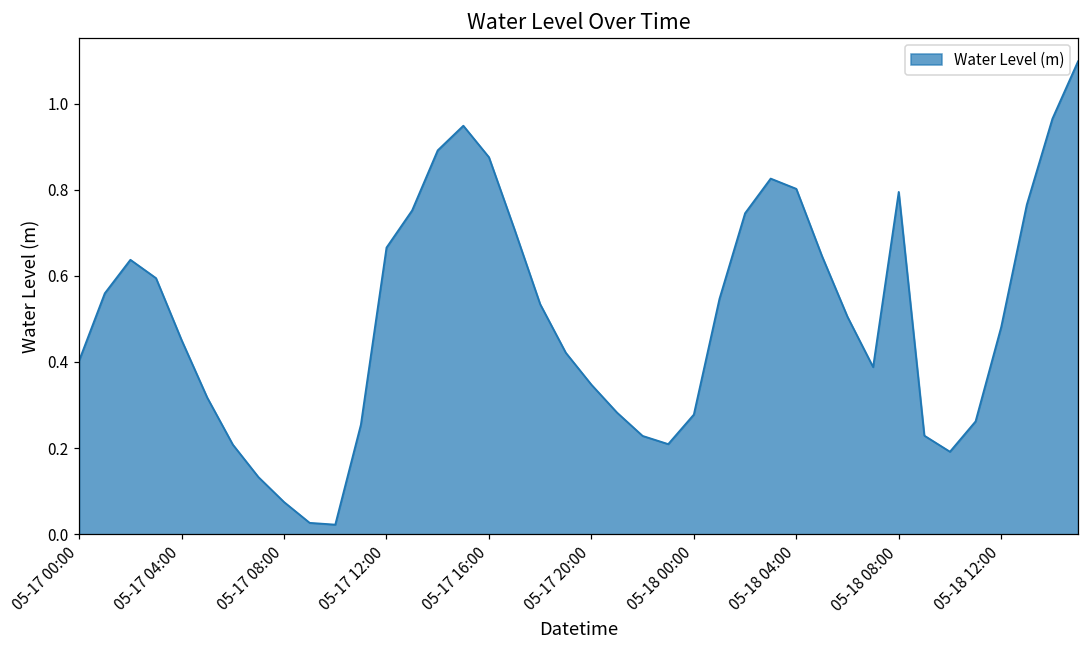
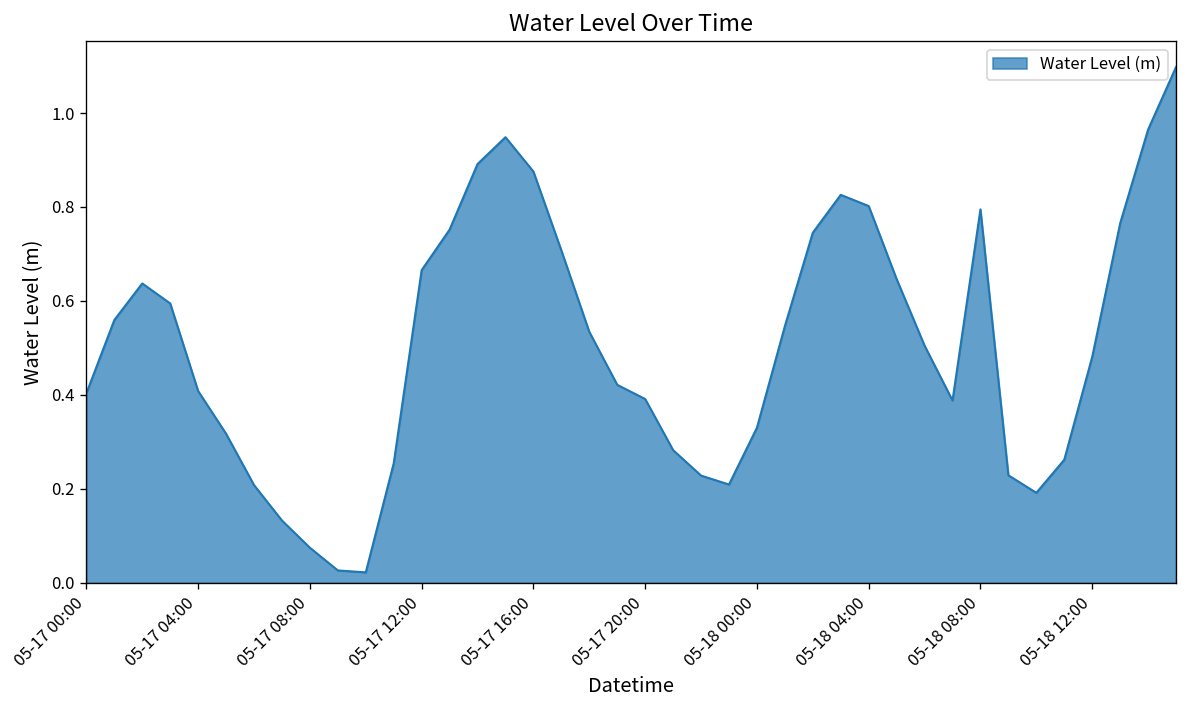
05-17 04:00: 0.45 -> 0.41
05-17 20:00: 0.35 -> 0.39
05-18 00:00: 0.28 -> 0.33
